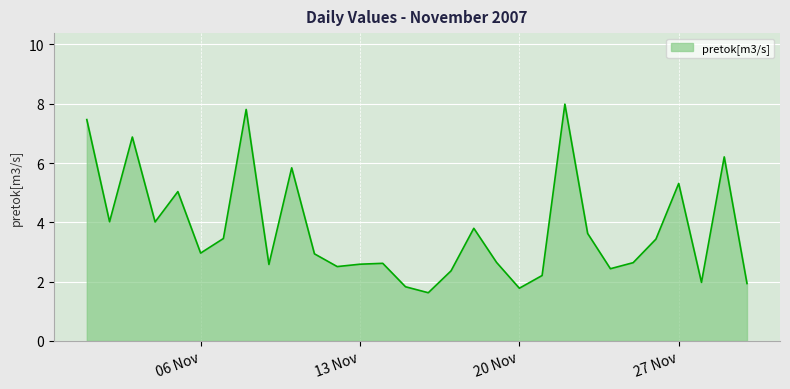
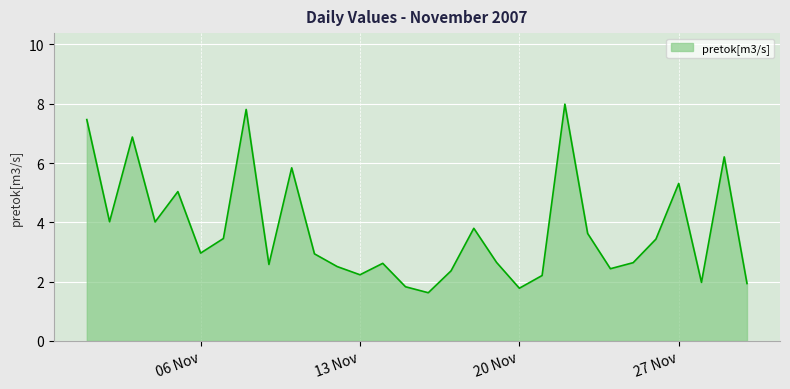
13 Nov: 2.6 -> 2.2
